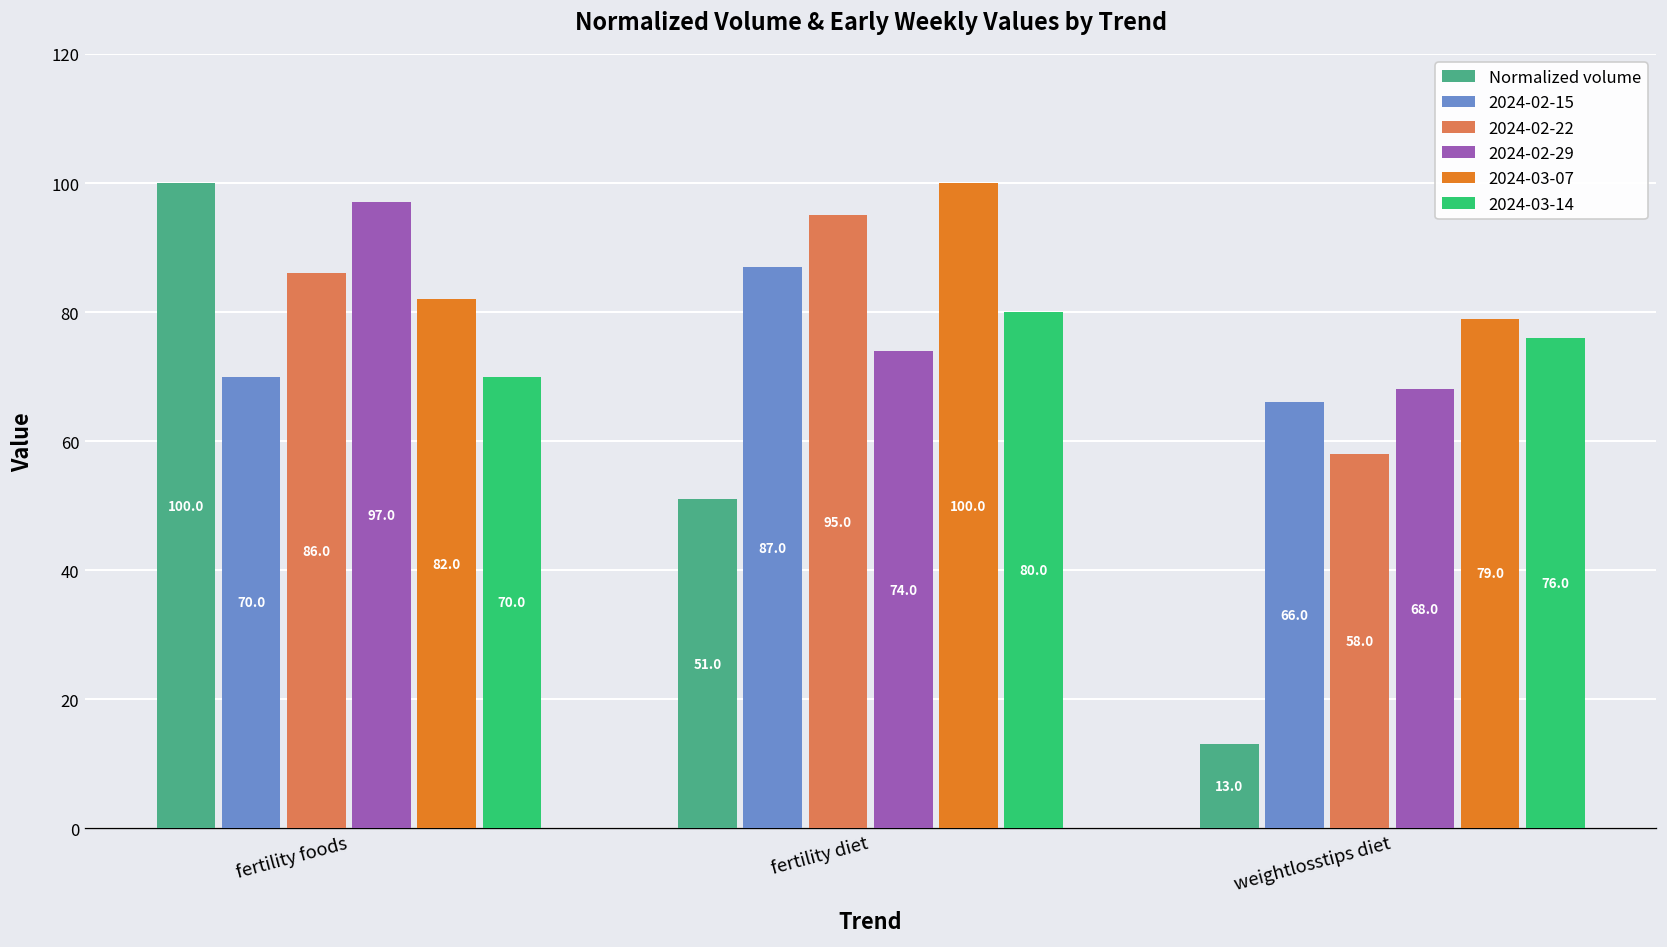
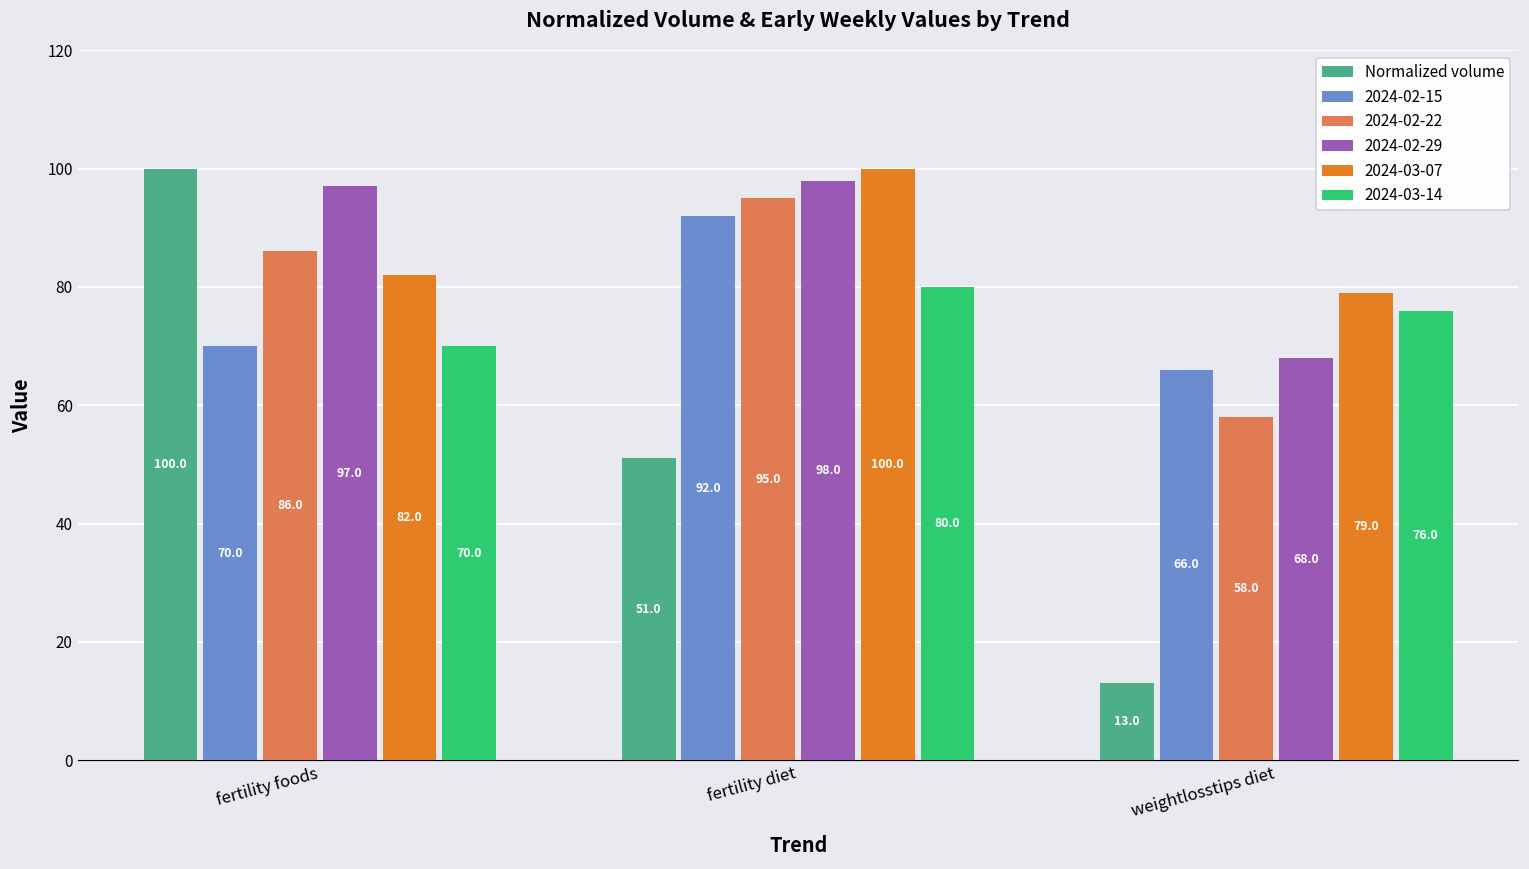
2024-02-15, fertility diet: 87.0 -> 92.0
2024-02-29, fertility diet: 74.0 -> 98.0
